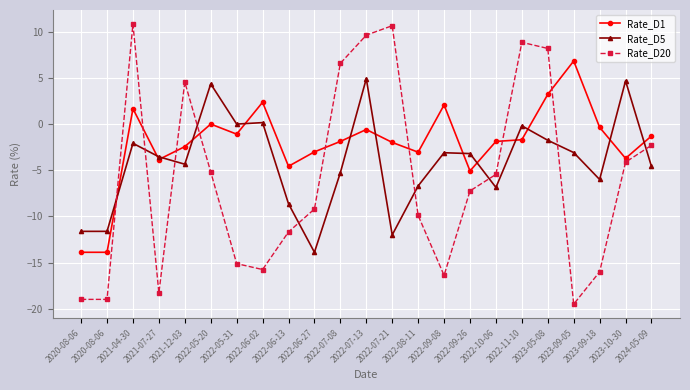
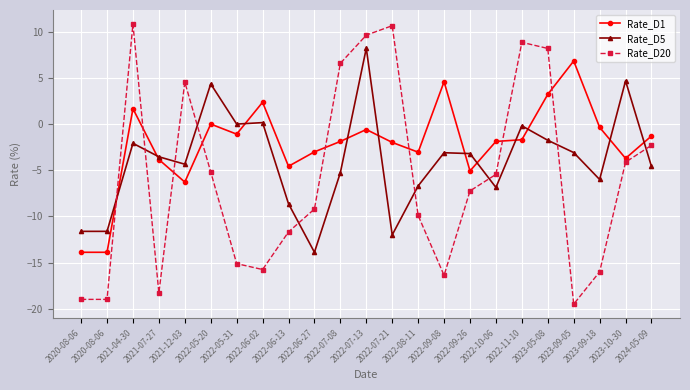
Rate_D1, 2021-12-03: -2 -> -6
Rate_D5, 2022-07-13: 5 -> 8
Rate_D1, 2022-09-08: 2 -> 5
